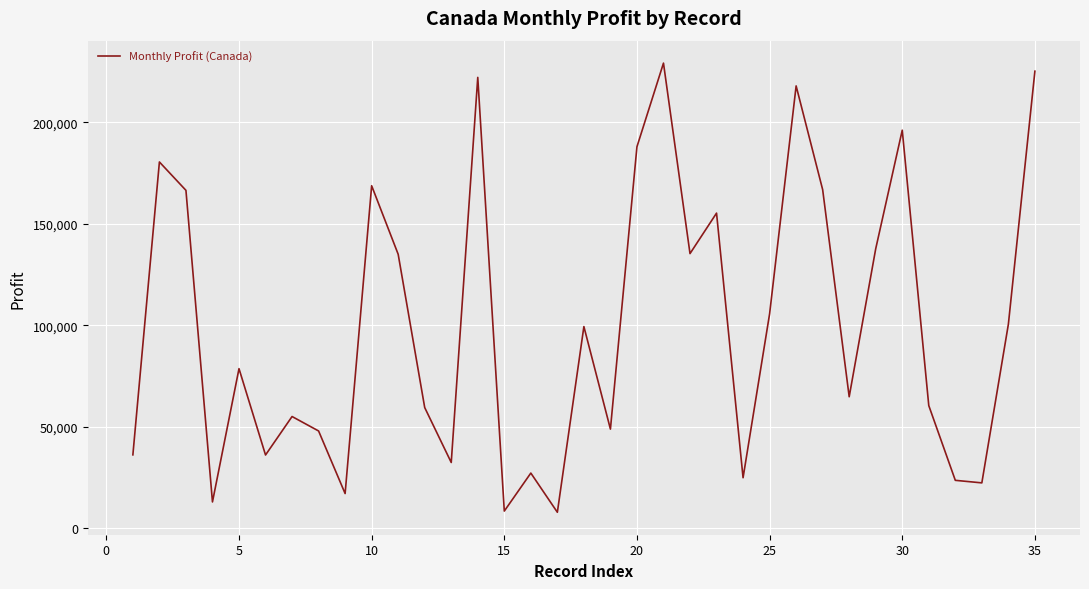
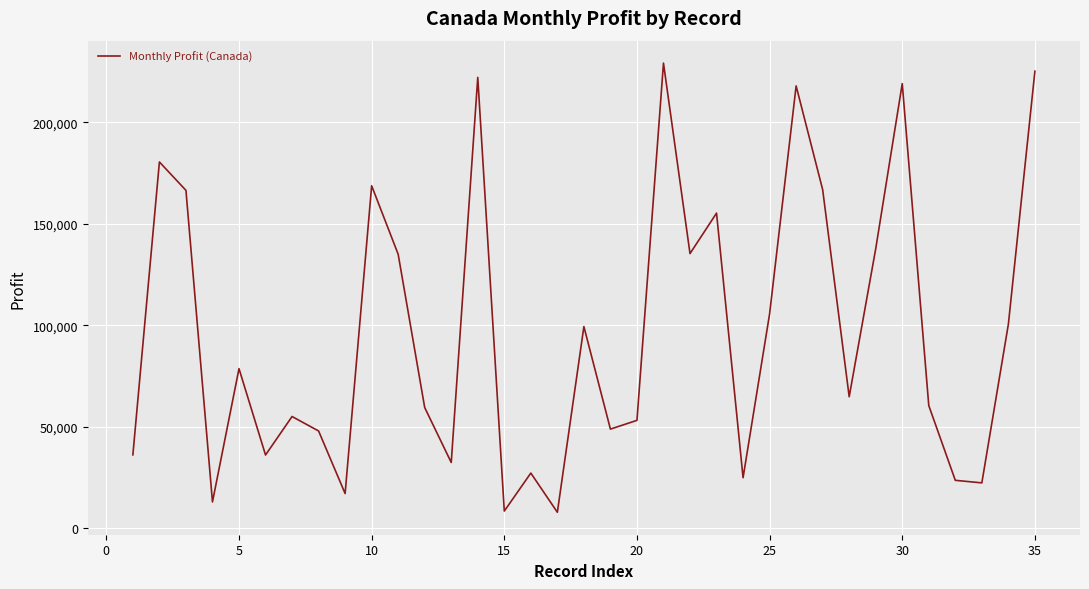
20: 188,000 -> 53,000
30: 196,000 -> 219,000
